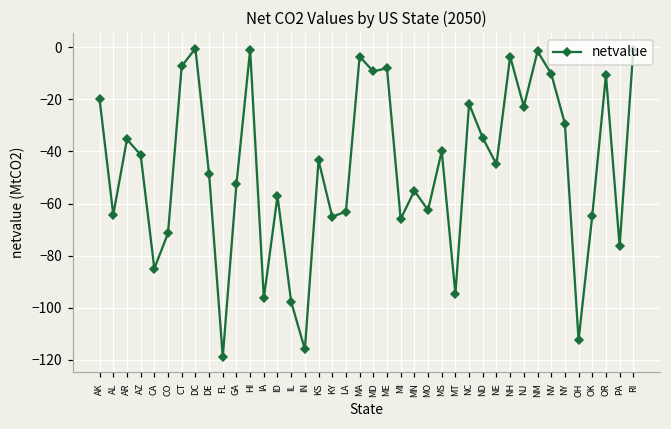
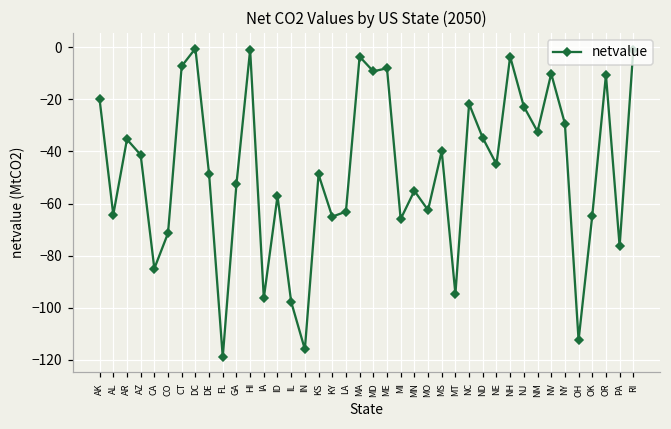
KS: -43 -> -49
NM: -2 -> -32
